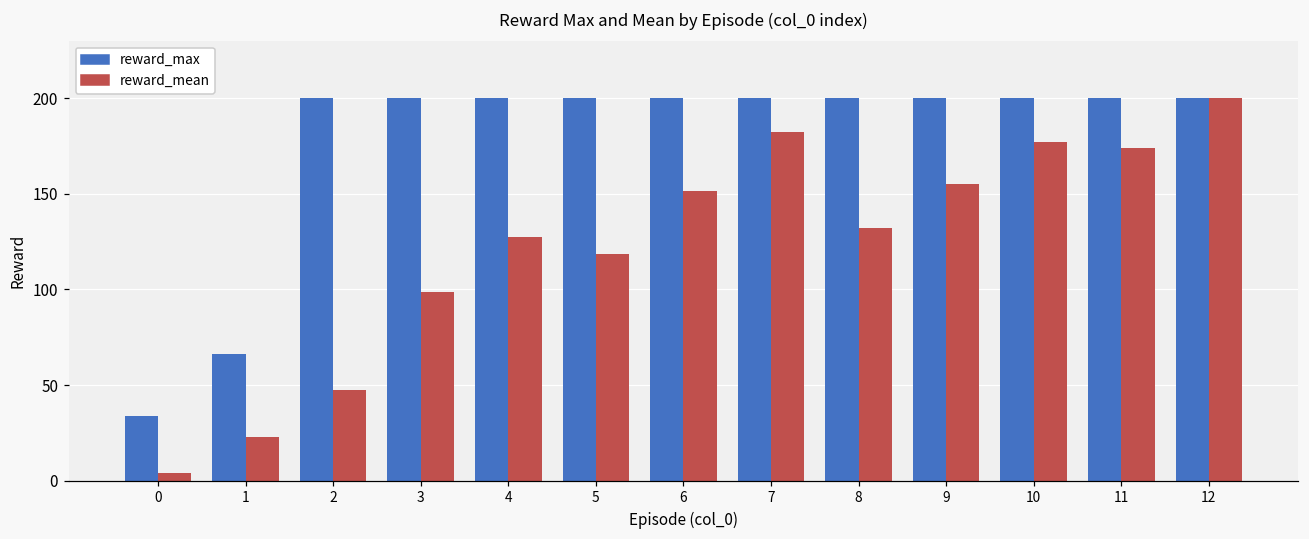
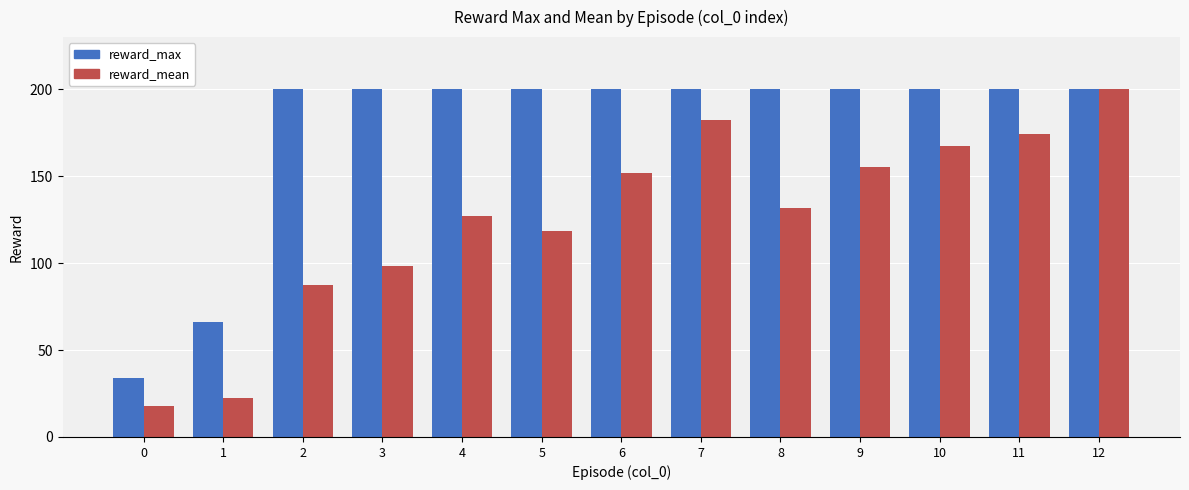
reward_mean, 0: 4 -> 18
reward_mean, 2: 47 -> 87
reward_mean, 10: 177 -> 167
